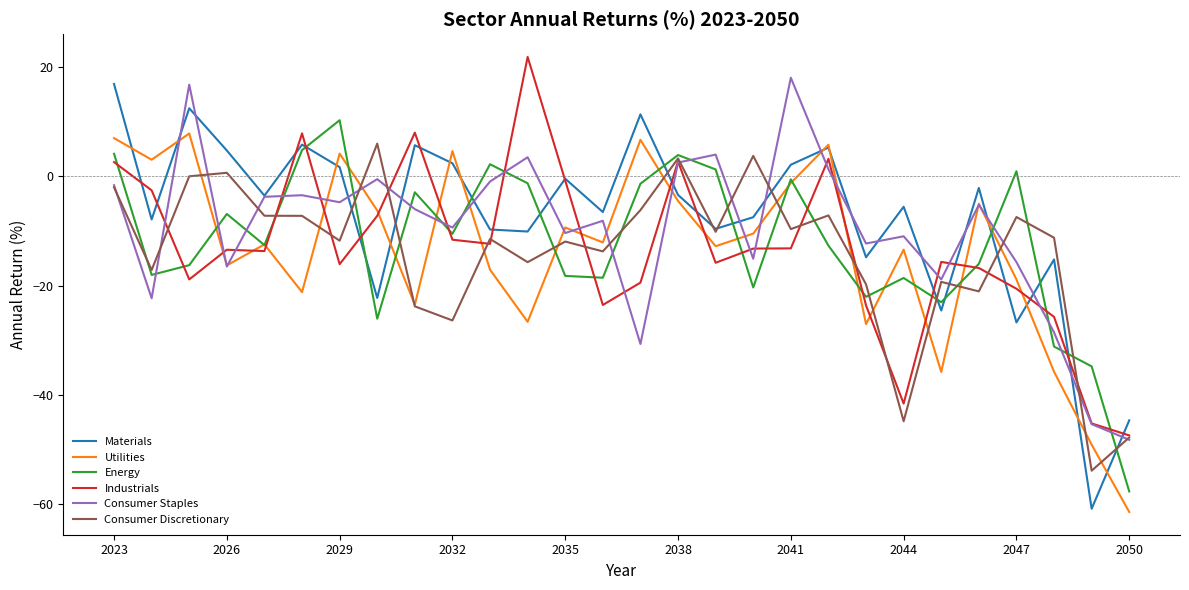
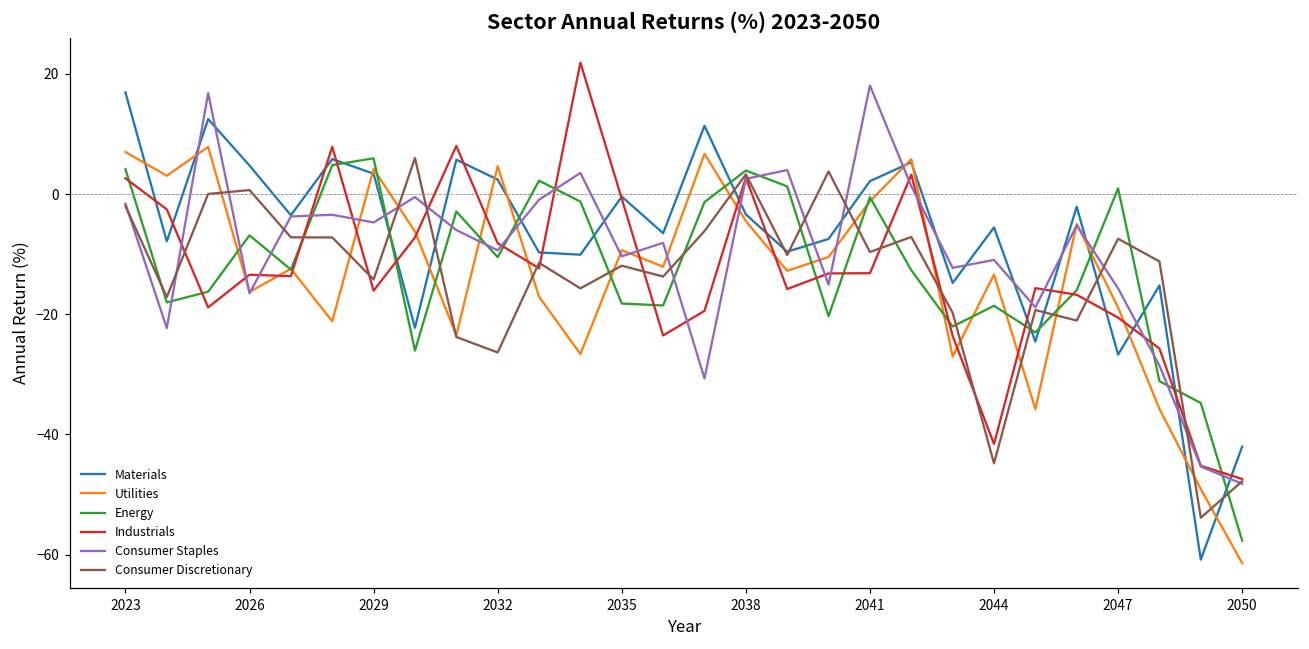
Materials, 2029: 2 -> 3
Energy, 2029: 10 -> 6
Consumer Discretionary, 2029: -12 -> -14
Industrials, 2032: -12 -> -8
Materials, 2050: -45 -> -42
